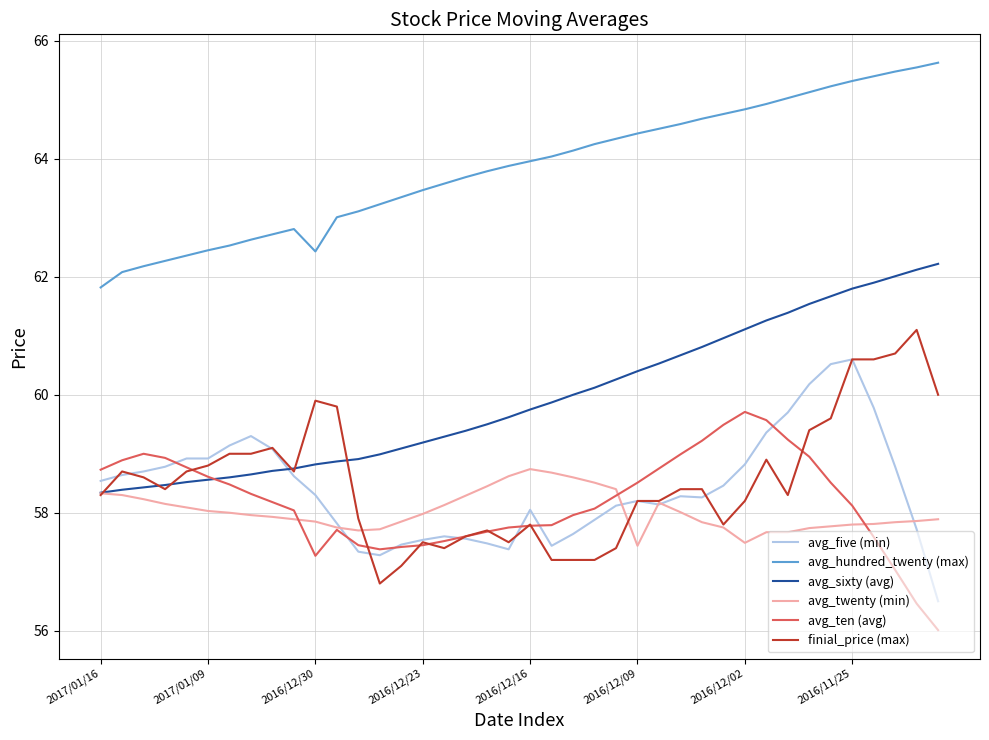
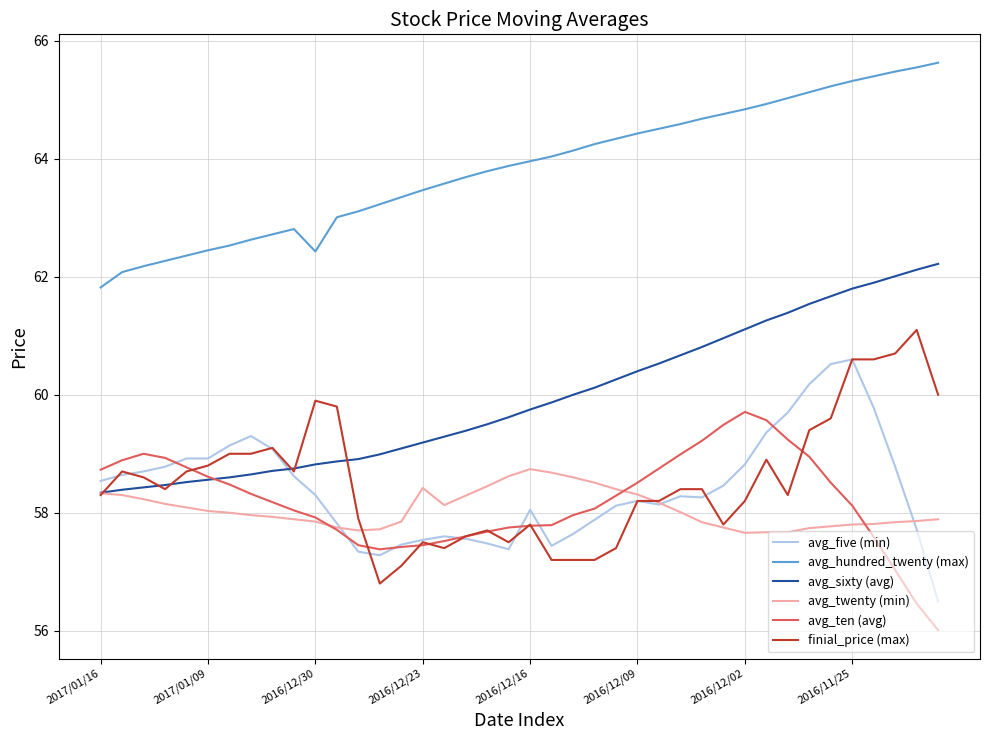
avg_ten (avg), 2016/12/30: 57.3 -> 57.9
avg_twenty (min), 2016/12/23: 58.0 -> 58.4
avg_twenty (min), 2016/12/09: 57.4 -> 58.3
avg_twenty (min), 2016/12/02: 57.5 -> 57.7
